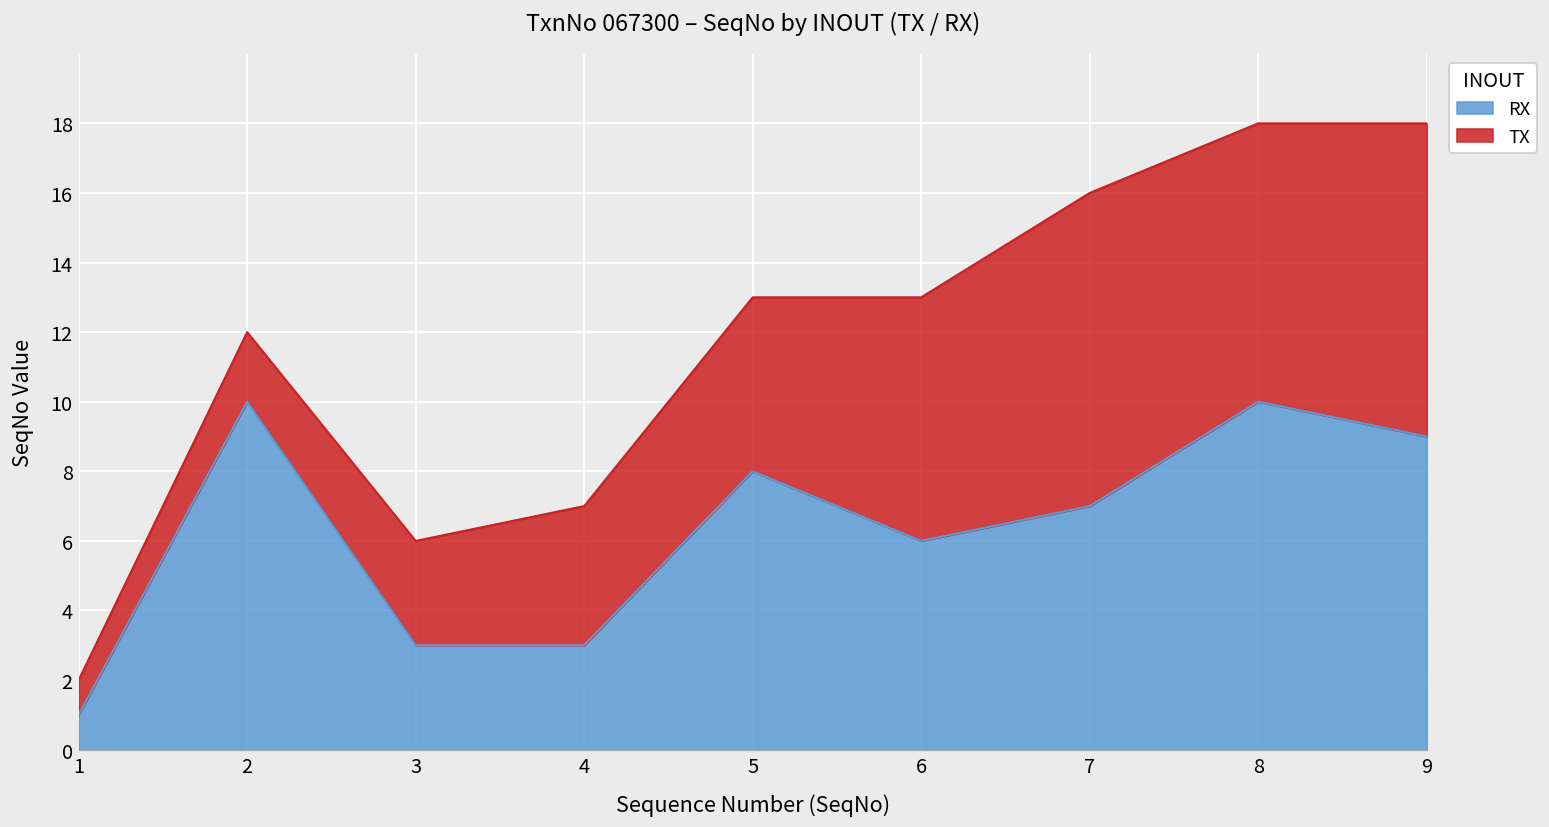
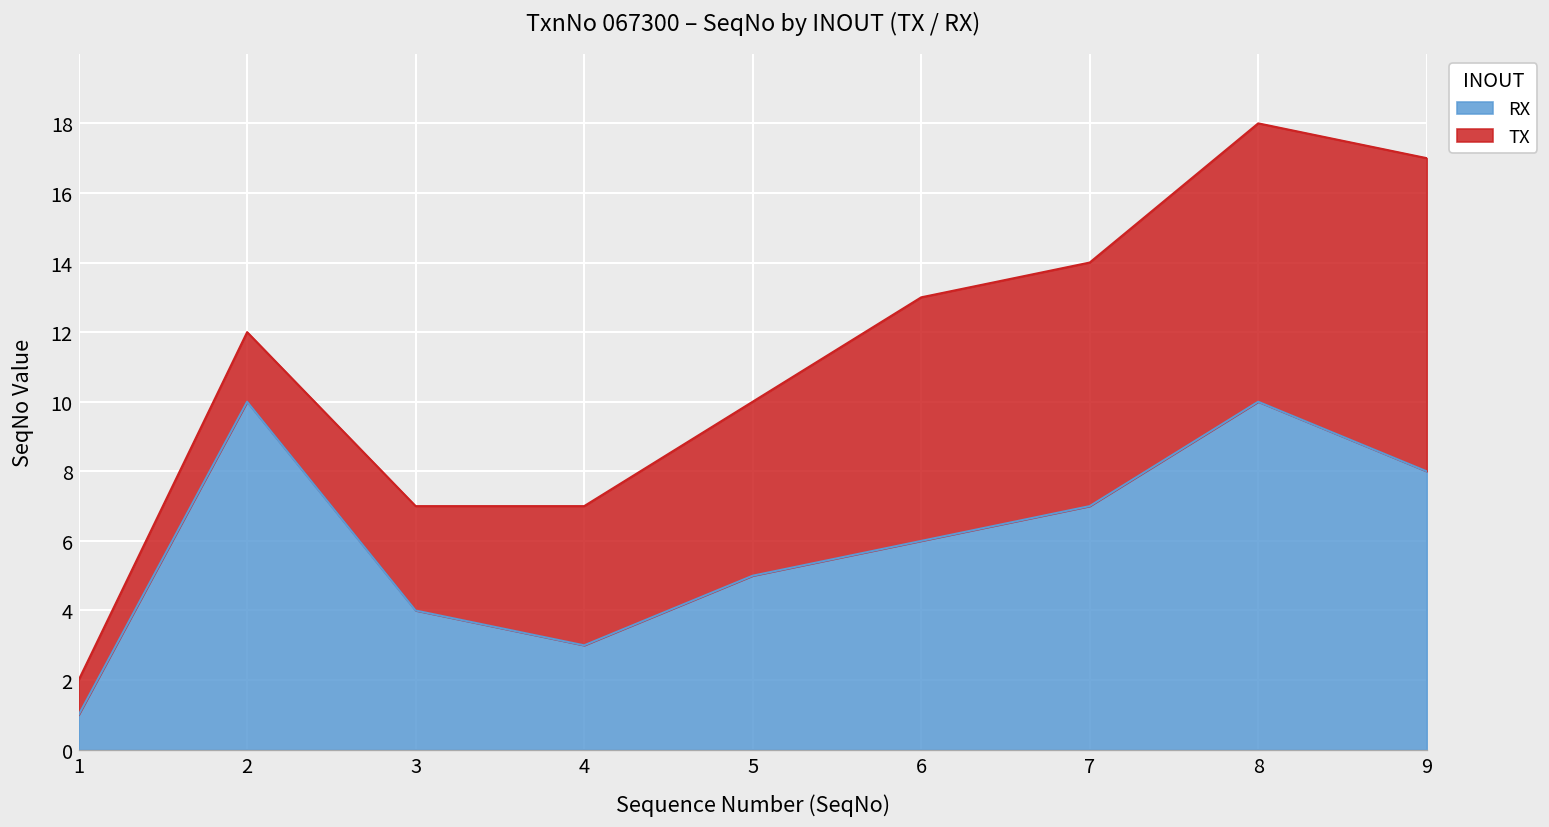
RX, 3: 3 -> 4
RX, 5: 8 -> 5
TX, 7: 9 -> 7
RX, 9: 9 -> 8
